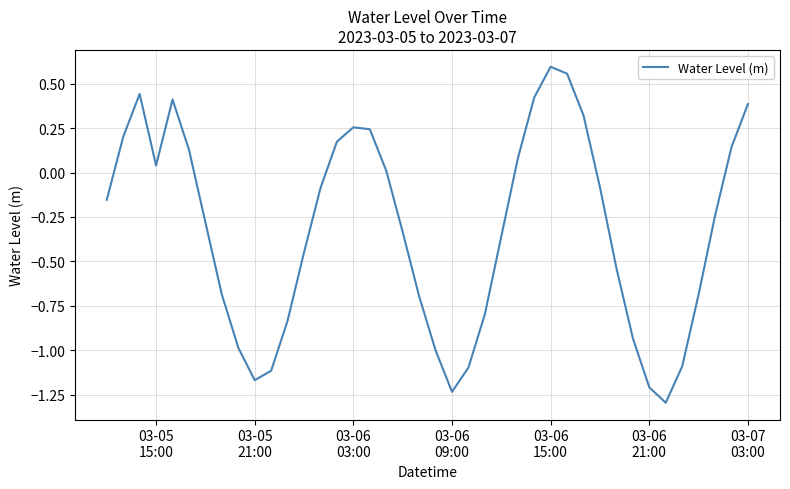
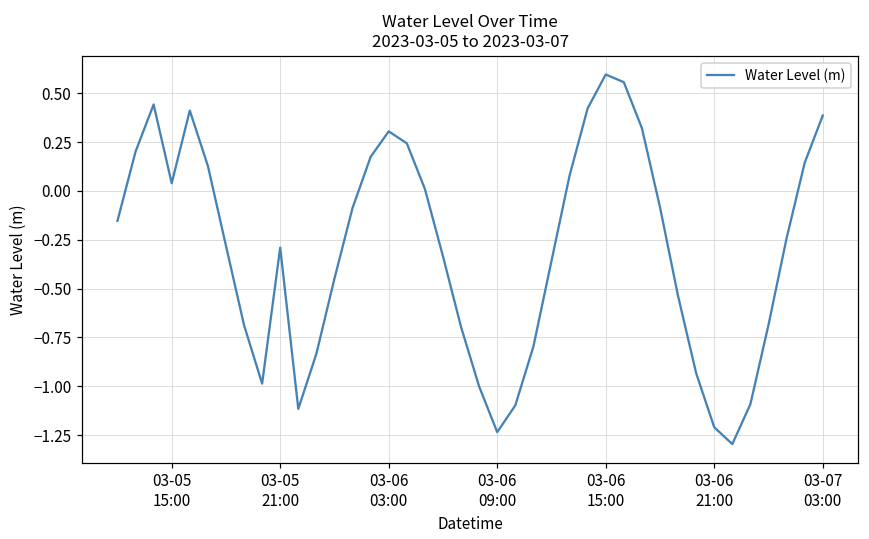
03-05 21:00: -1.17 -> -0.29
03-06 03:00: 0.25 -> 0.30
